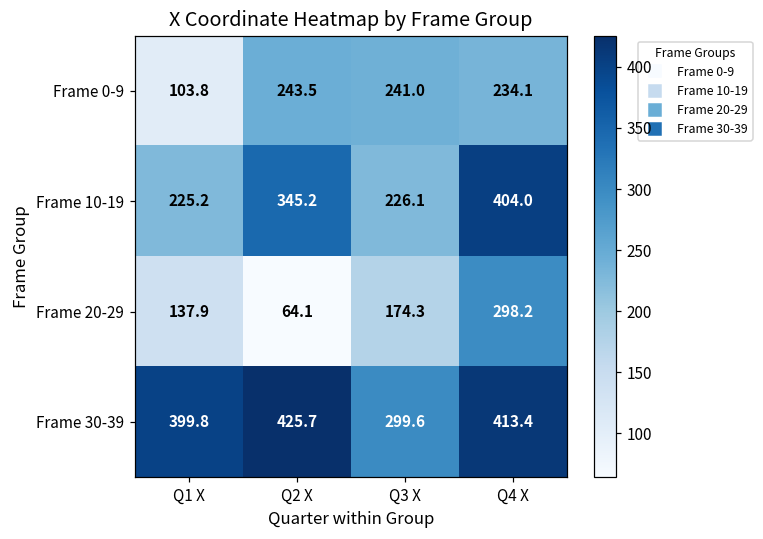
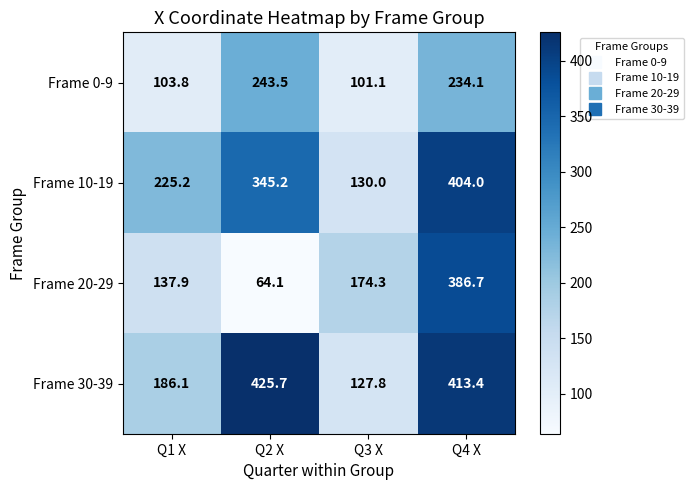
Frame 0-9, Q3 X: 241.0 -> 101.1
Frame 10-19, Q3 X: 226.1 -> 130.0
Frame 20-29, Q4 X: 298.2 -> 386.7
Frame 30-39, Q1 X: 399.8 -> 186.1
Frame 30-39, Q3 X: 299.6 -> 127.8
